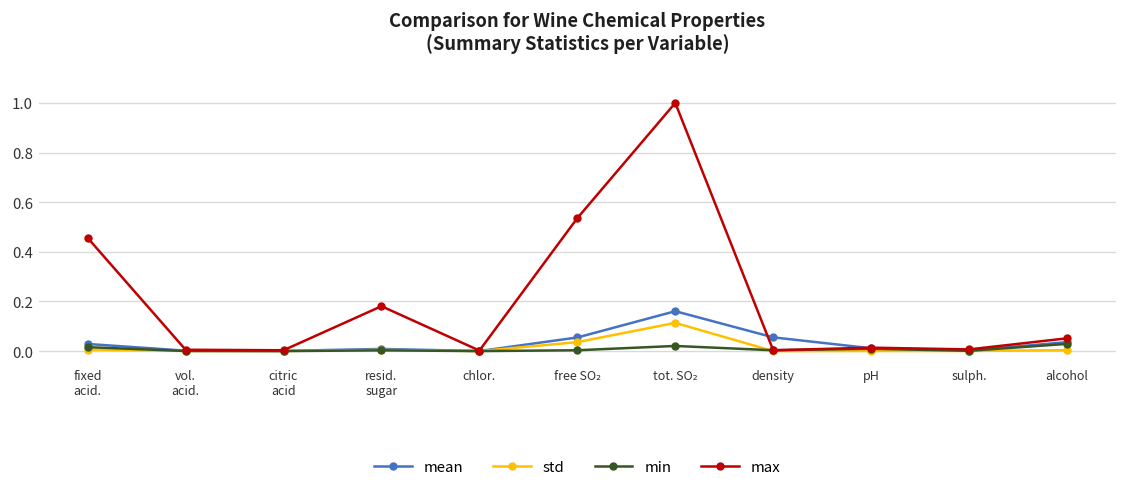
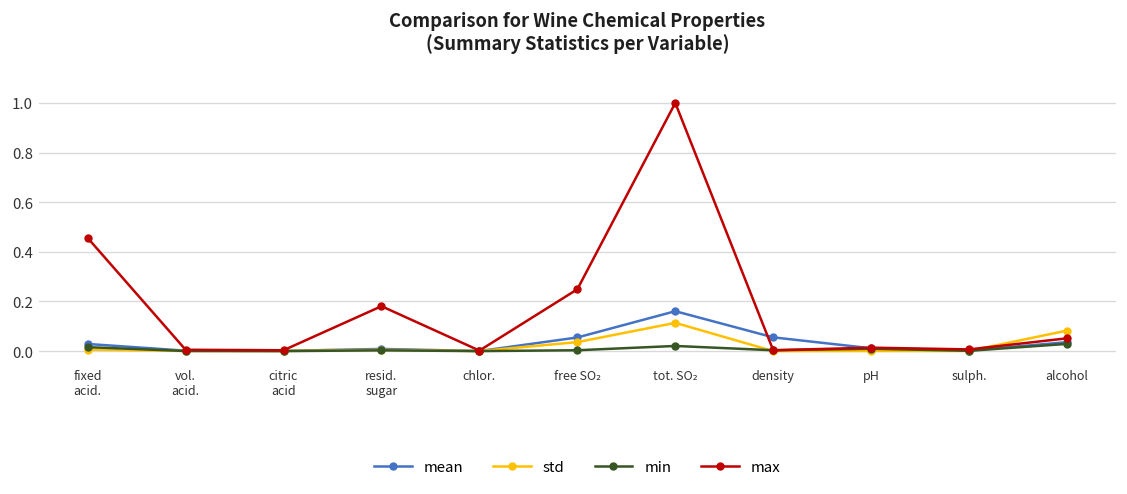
max, free SO₂: 0.54 -> 0.25
std, alcohol: 0.00 -> 0.08
